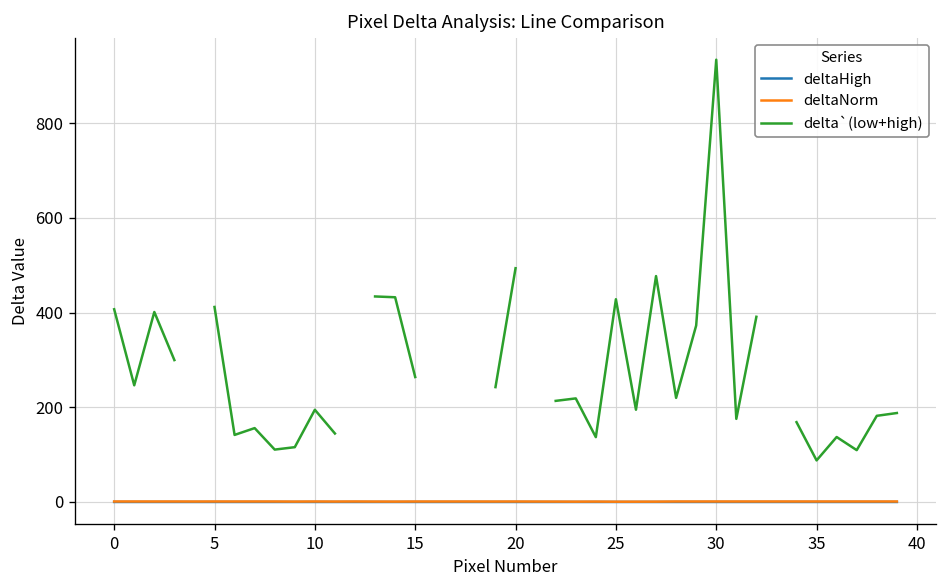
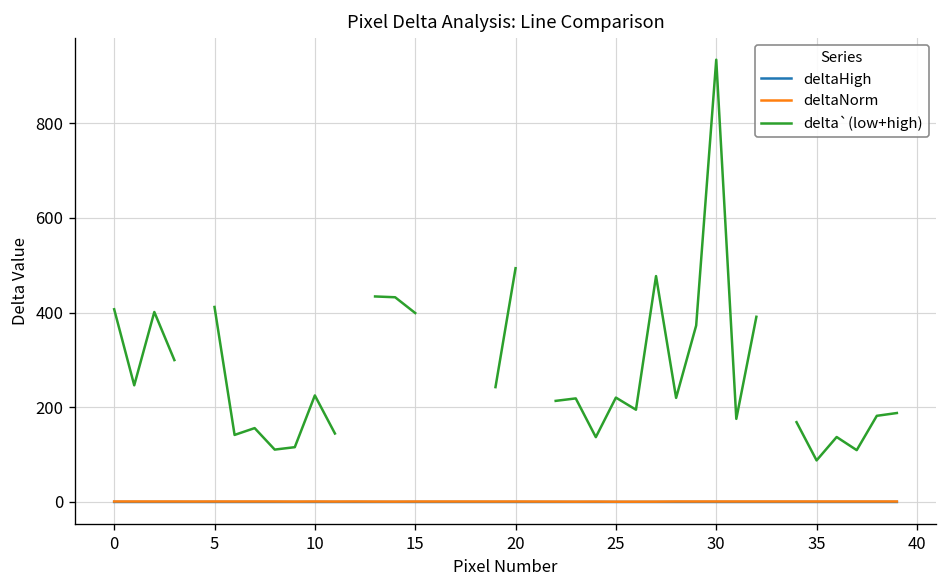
delta`(low+high), 10: 190 -> 230
delta`(low+high), 15: 260 -> 400
delta`(low+high), 25: 430 -> 220
